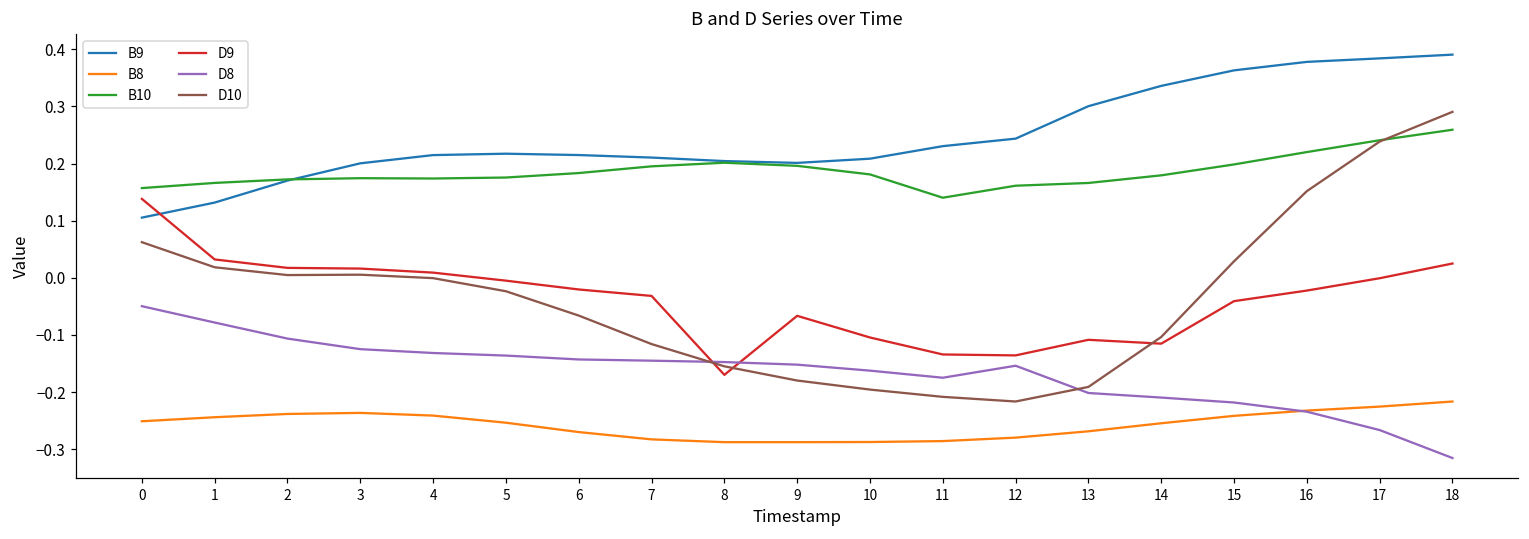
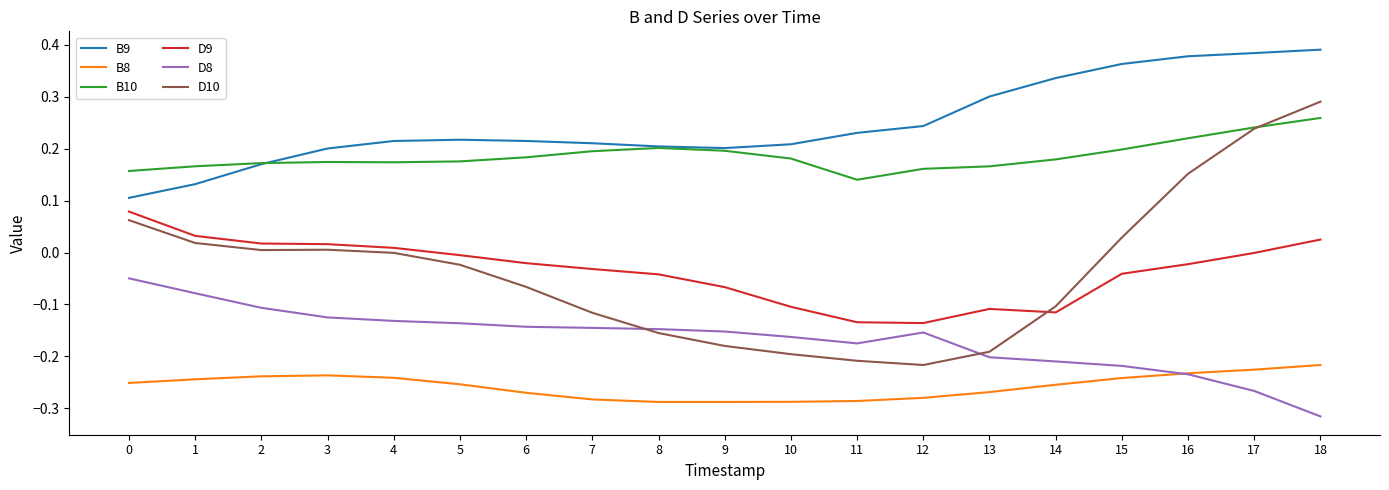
D9, 0: 0.14 -> 0.08
D9, 8: -0.17 -> -0.04
